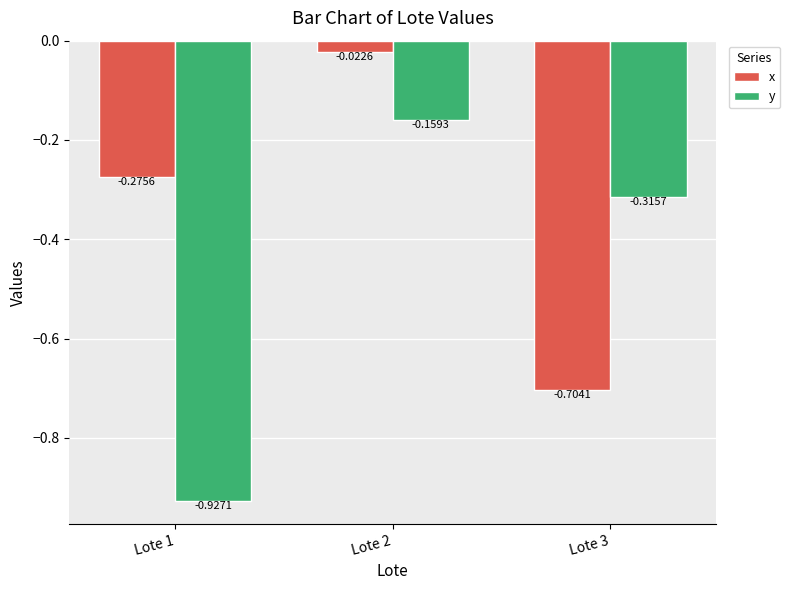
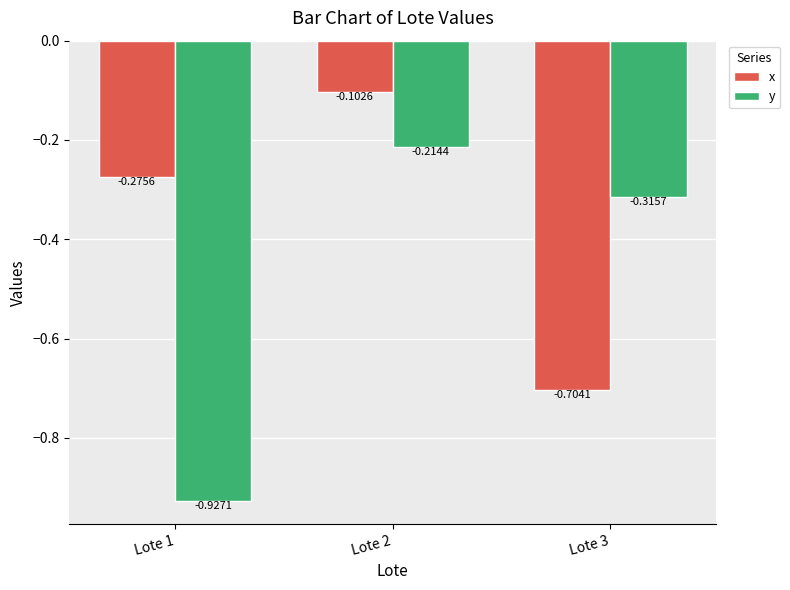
x, Lote 2: -0.0226 -> -0.1026
y, Lote 2: -0.1593 -> -0.2144
